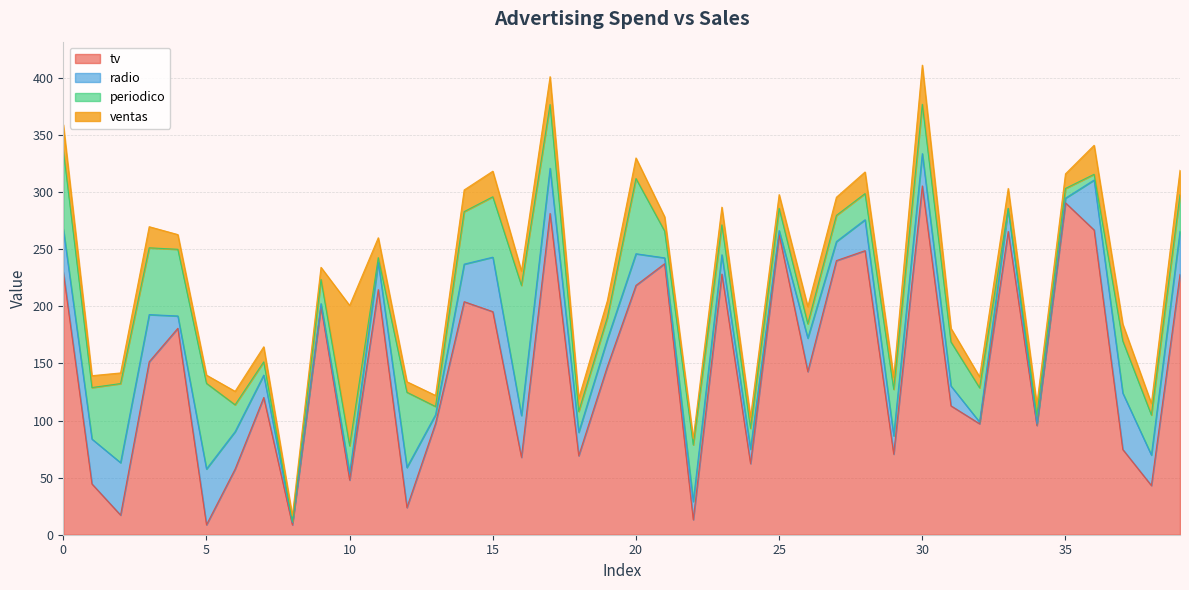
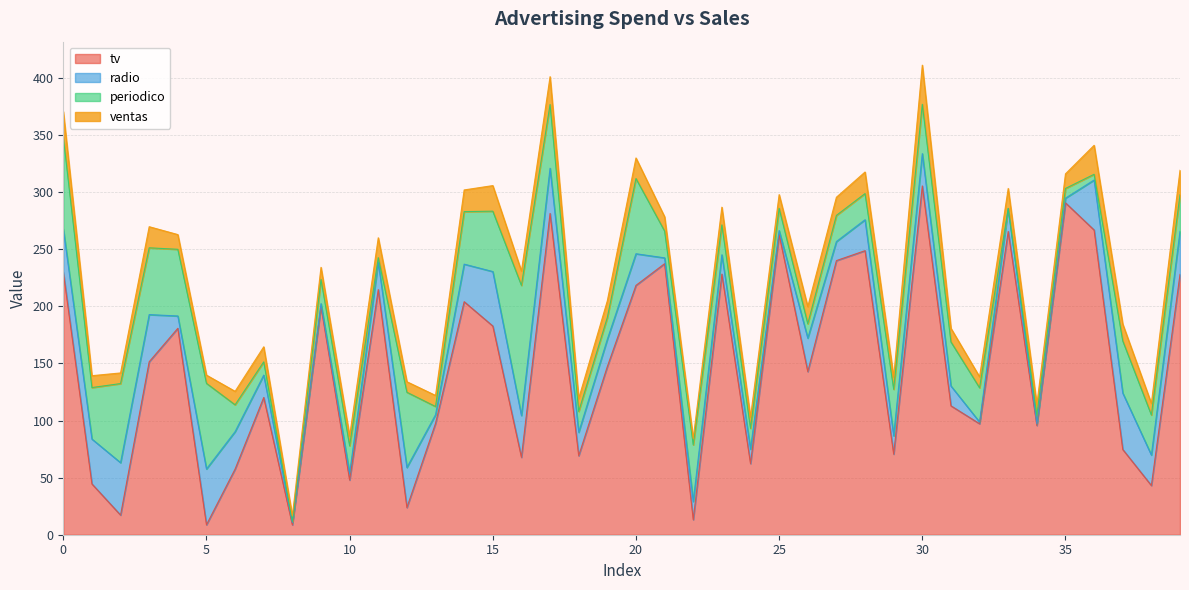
periodico, 0: 69 -> 81
ventas, 10: 123 -> 9
tv, 15: 195 -> 183
